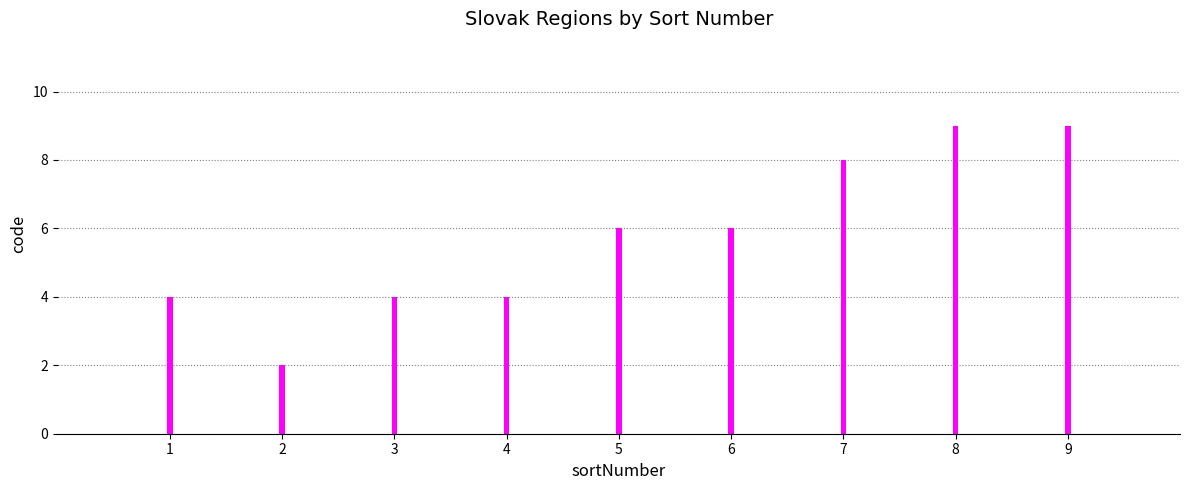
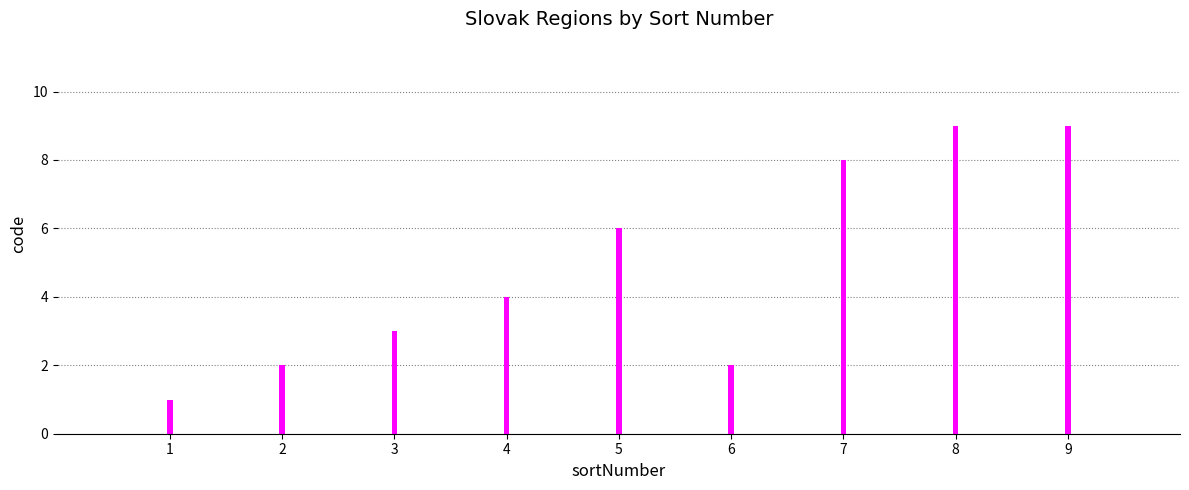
1: 4 -> 1
3: 4 -> 3
6: 6 -> 2
